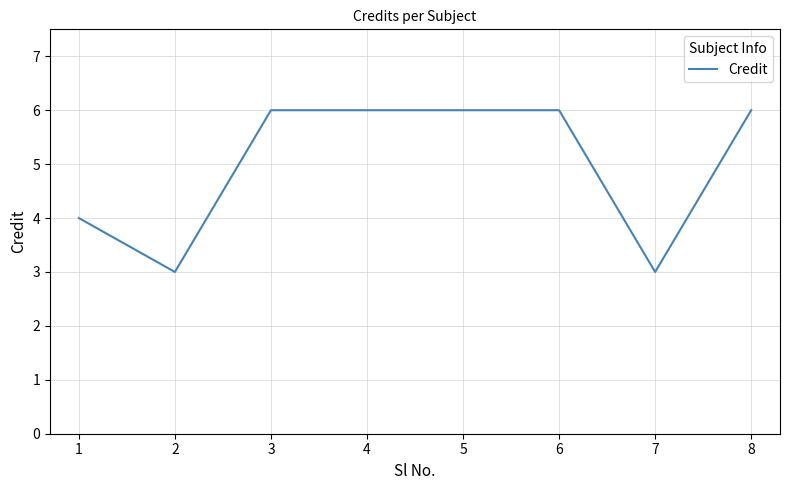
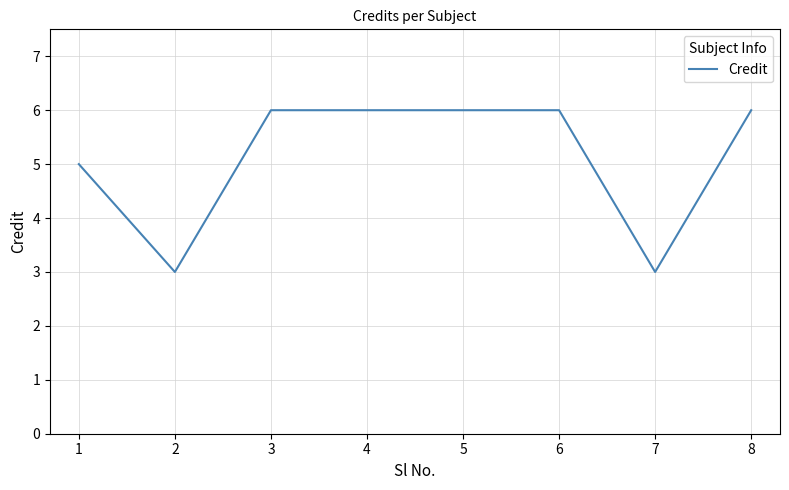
1: 4 -> 5
